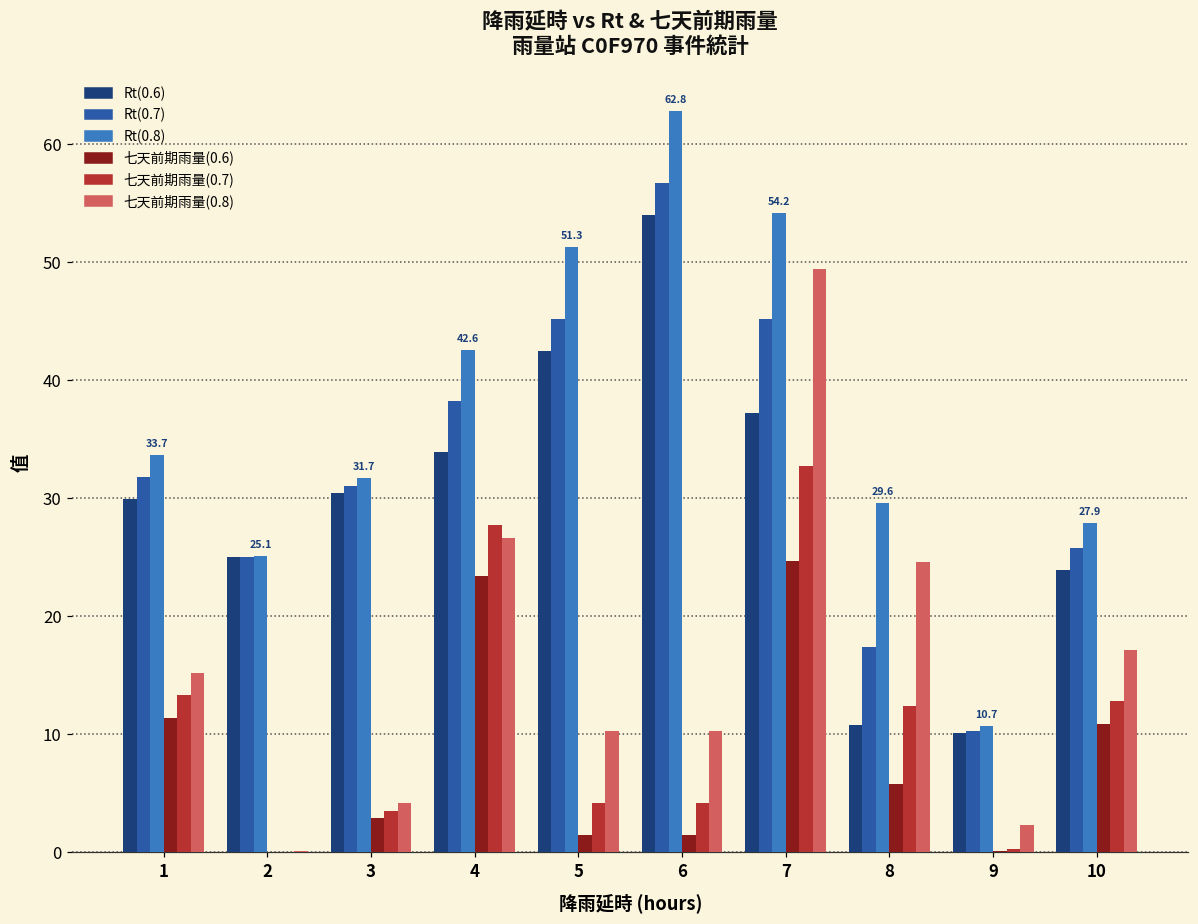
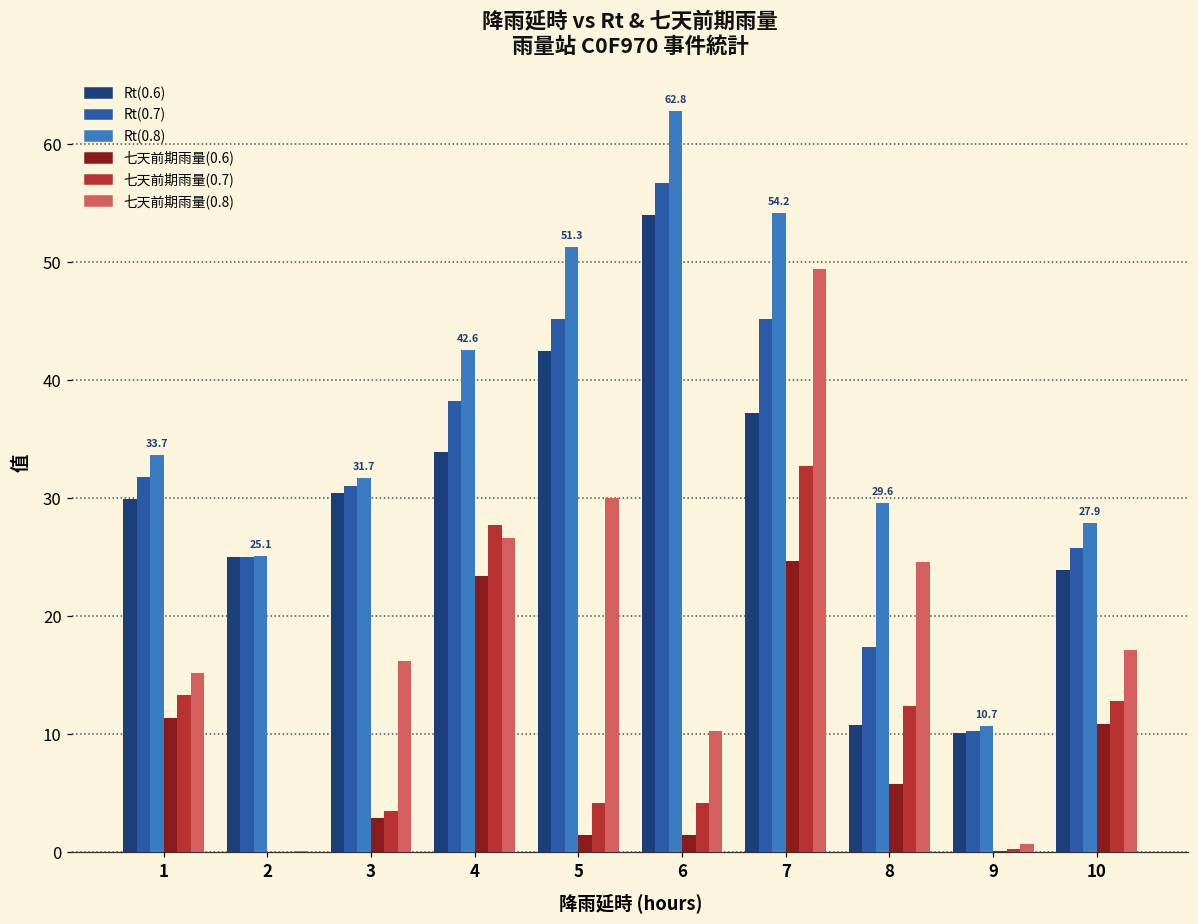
七天前期雨量(0.8), 3: 4.2 -> 16.2
七天前期雨量(0.8), 5: 10.3 -> 30.0
七天前期雨量(0.8), 9: 2.3 -> 0.7
